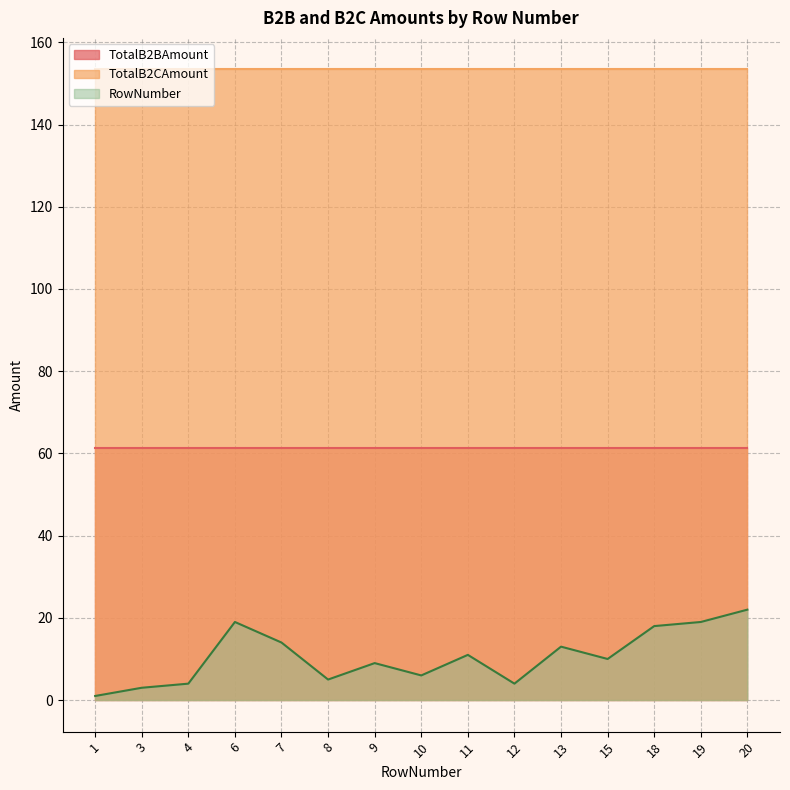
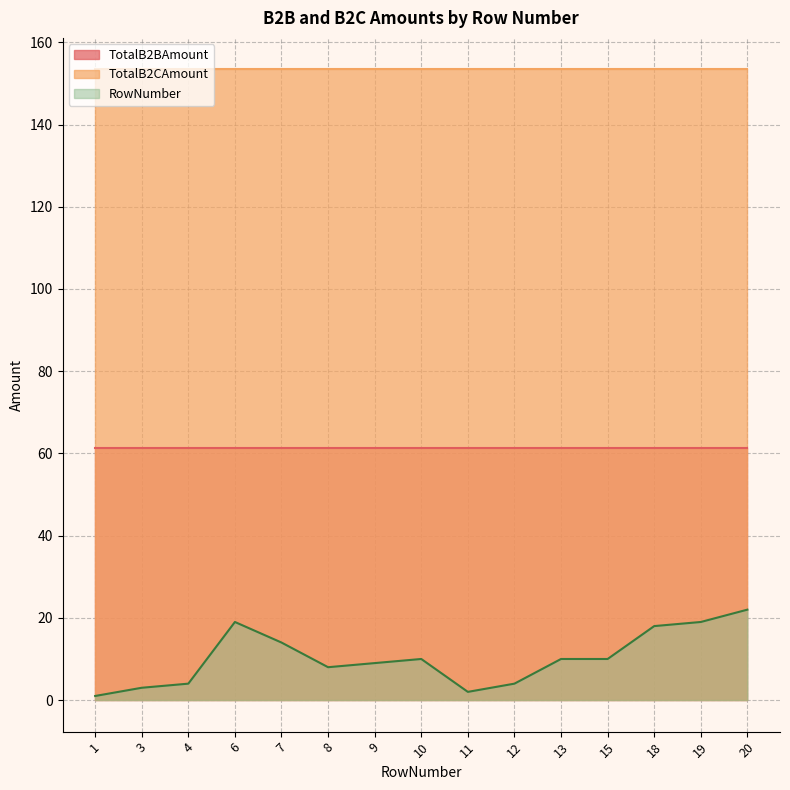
RowNumber, 8: 5 -> 8
RowNumber, 10: 6 -> 10
RowNumber, 11: 11 -> 2
RowNumber, 13: 13 -> 10
